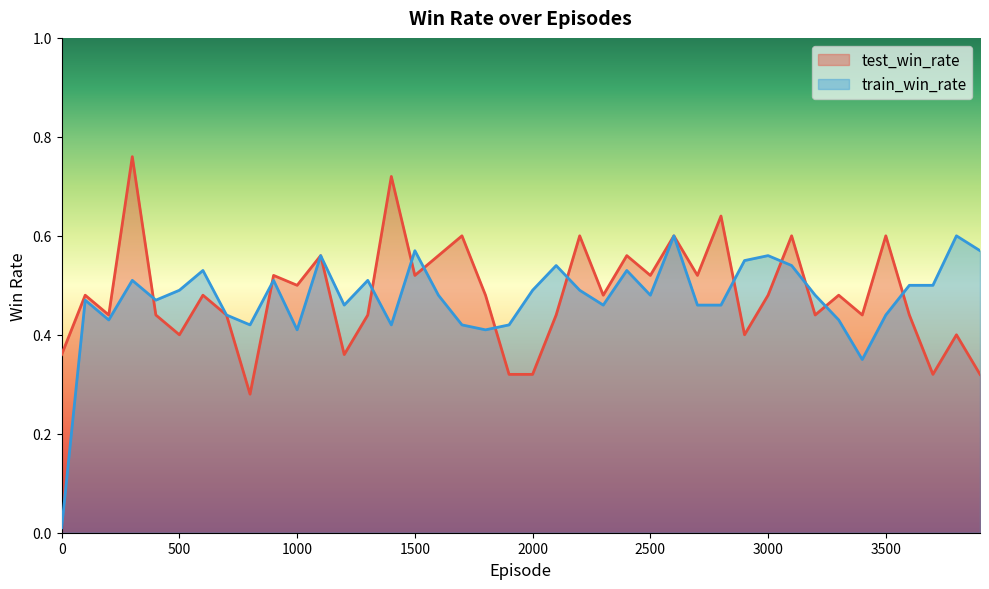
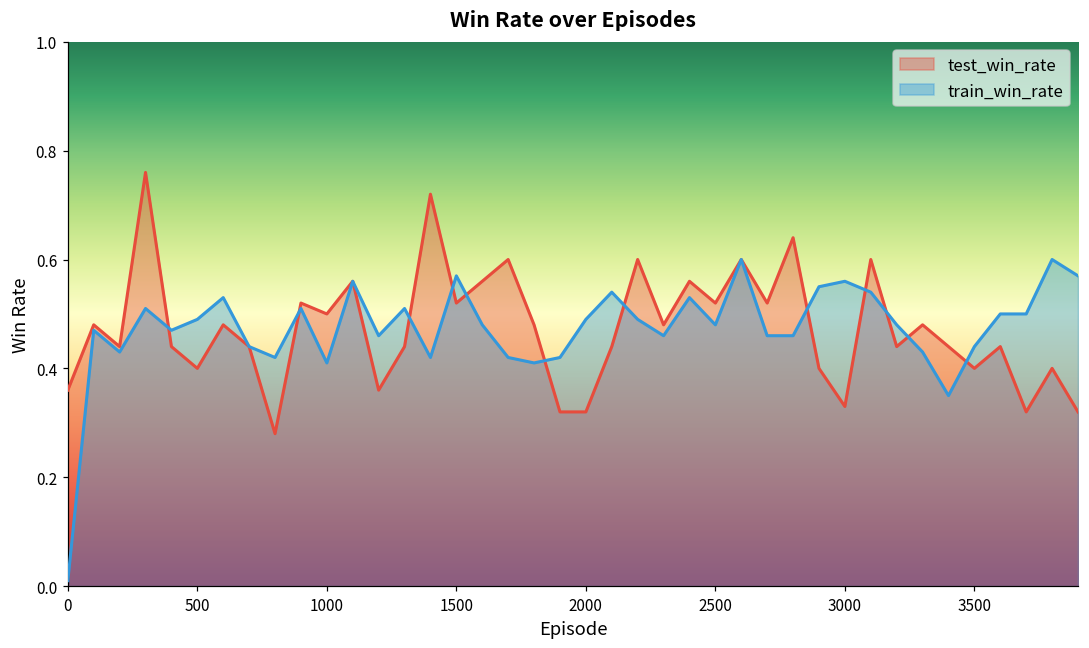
test_win_rate, 3000: 0.48 -> 0.33
test_win_rate, 3500: 0.6 -> 0.4
